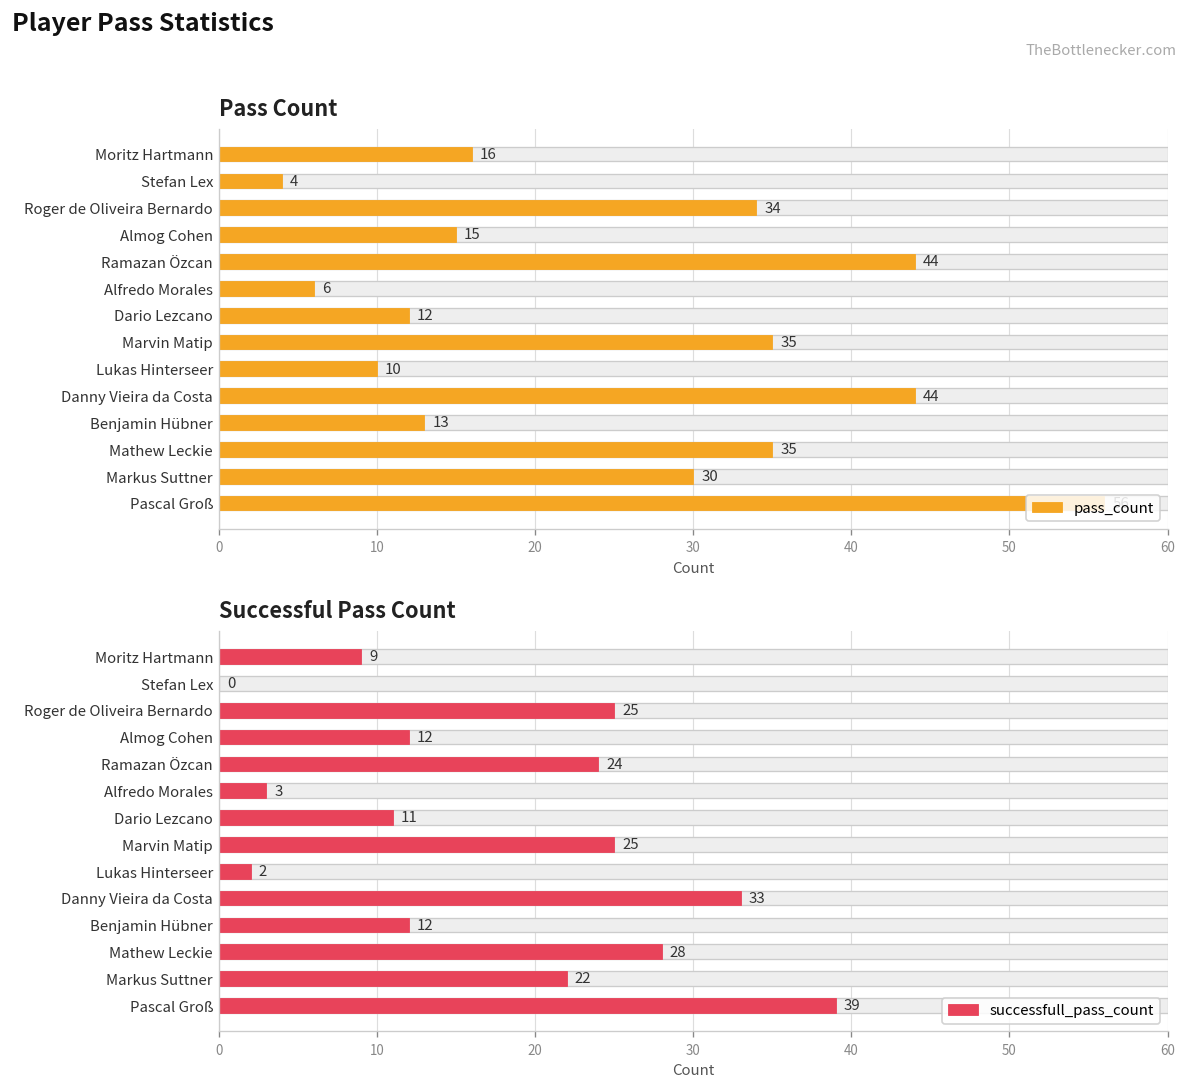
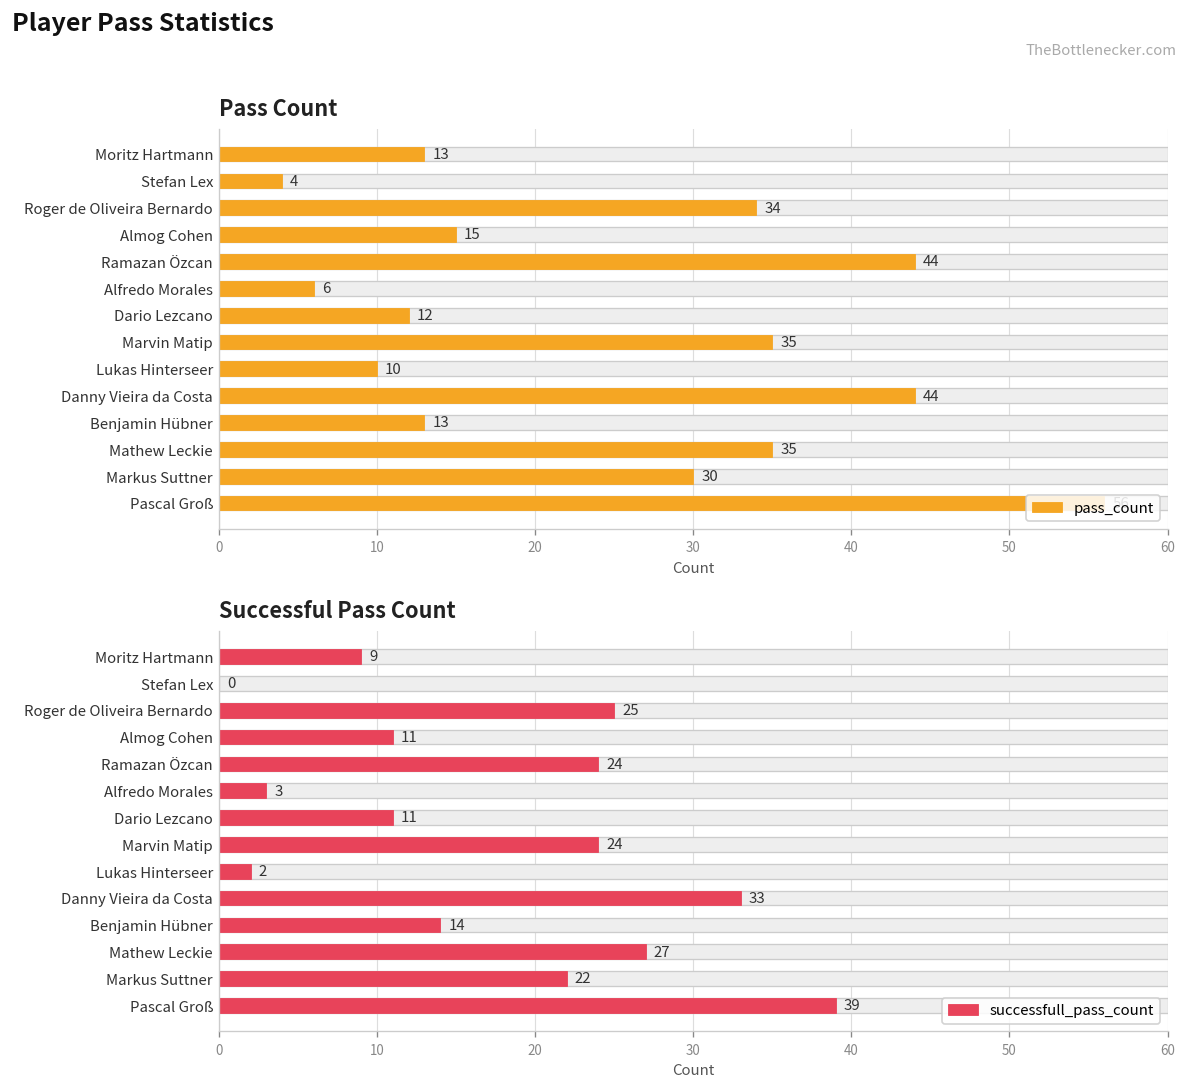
Pass Count, pass_count, Moritz Hartmann: 16 -> 13
Successful Pass Count, successfull_pass_count, Almog Cohen: 12 -> 11
Successful Pass Count, successfull_pass_count, Marvin Matip: 25 -> 24
Successful Pass Count, successfull_pass_count, Benjamin Hübner: 12 -> 14
Successful Pass Count, successfull_pass_count, Mathew Leckie: 28 -> 27
